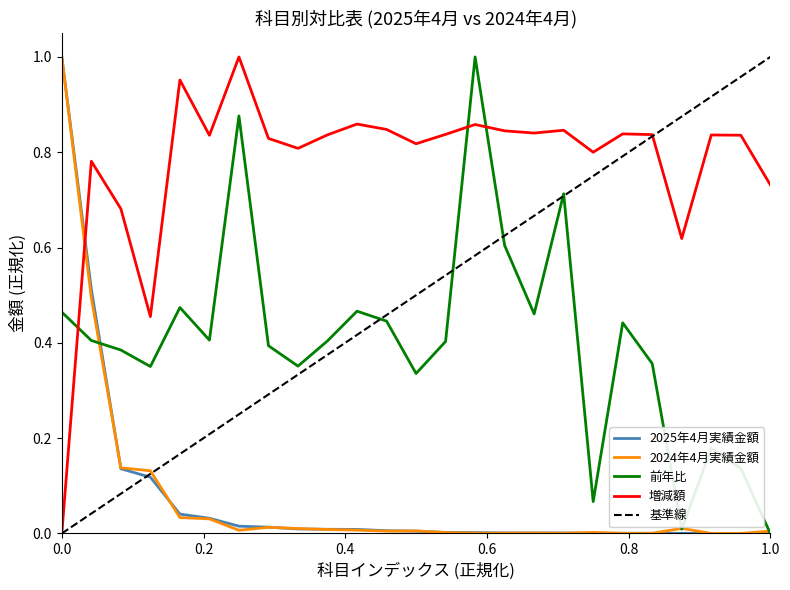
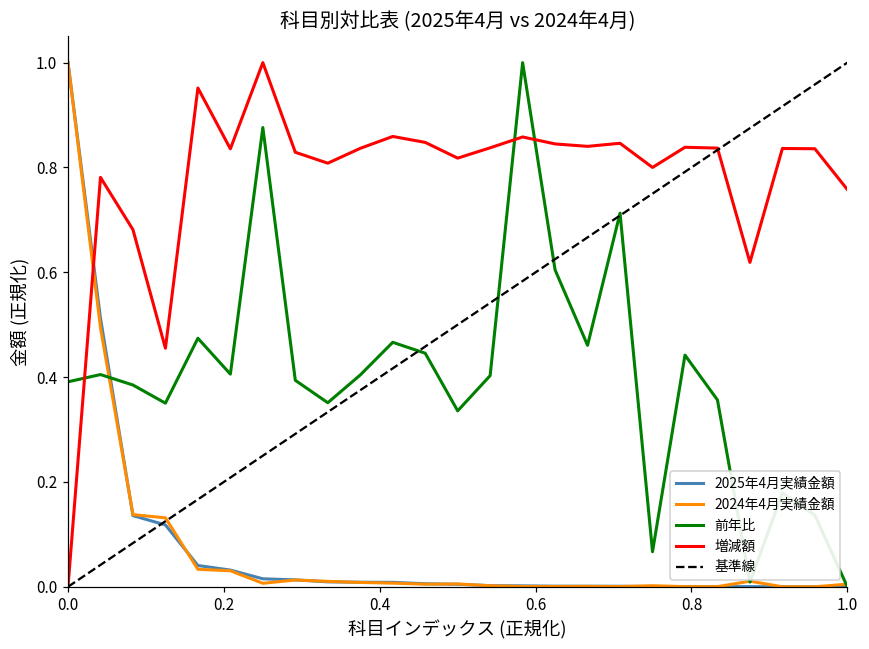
前年比, 0.0: 0.46 -> 0.39
増減額, 1.0: 0.73 -> 0.76
